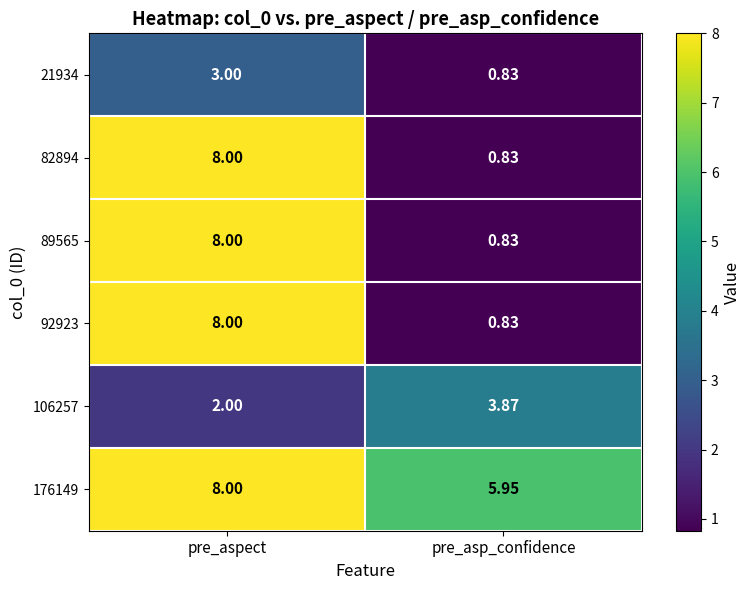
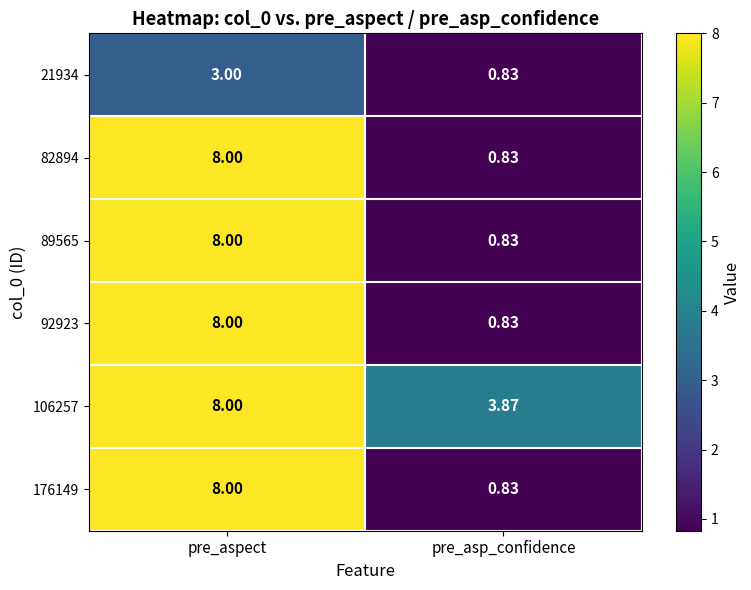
106257, pre_aspect: 2.00 -> 8.00
176149, pre_asp_confidence: 5.95 -> 0.83
